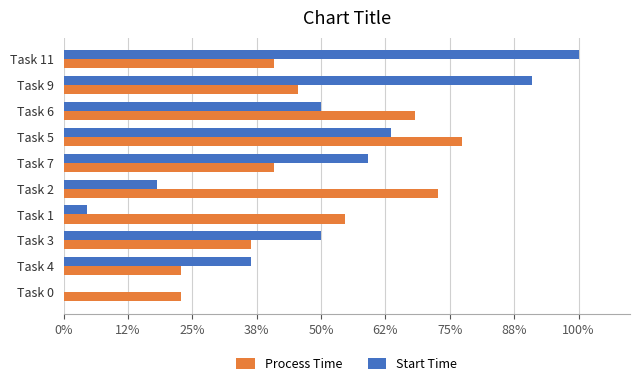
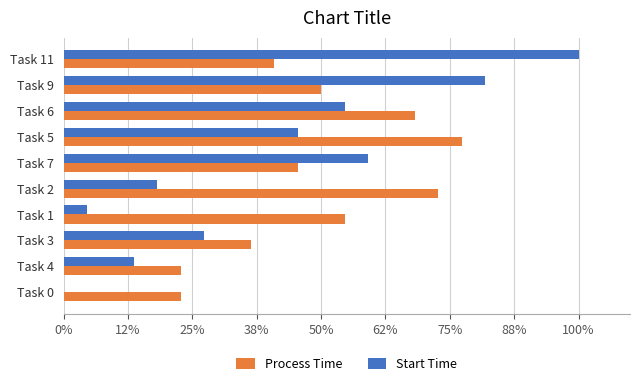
Start Time, Task 9: 91% -> 82%
Process Time, Task 9: 45% -> 50%
Start Time, Task 6: 50% -> 55%
Start Time, Task 5: 64% -> 45%
Process Time, Task 7: 41% -> 45%
Start Time, Task 3: 50% -> 27%
Start Time, Task 4: 36% -> 14%
